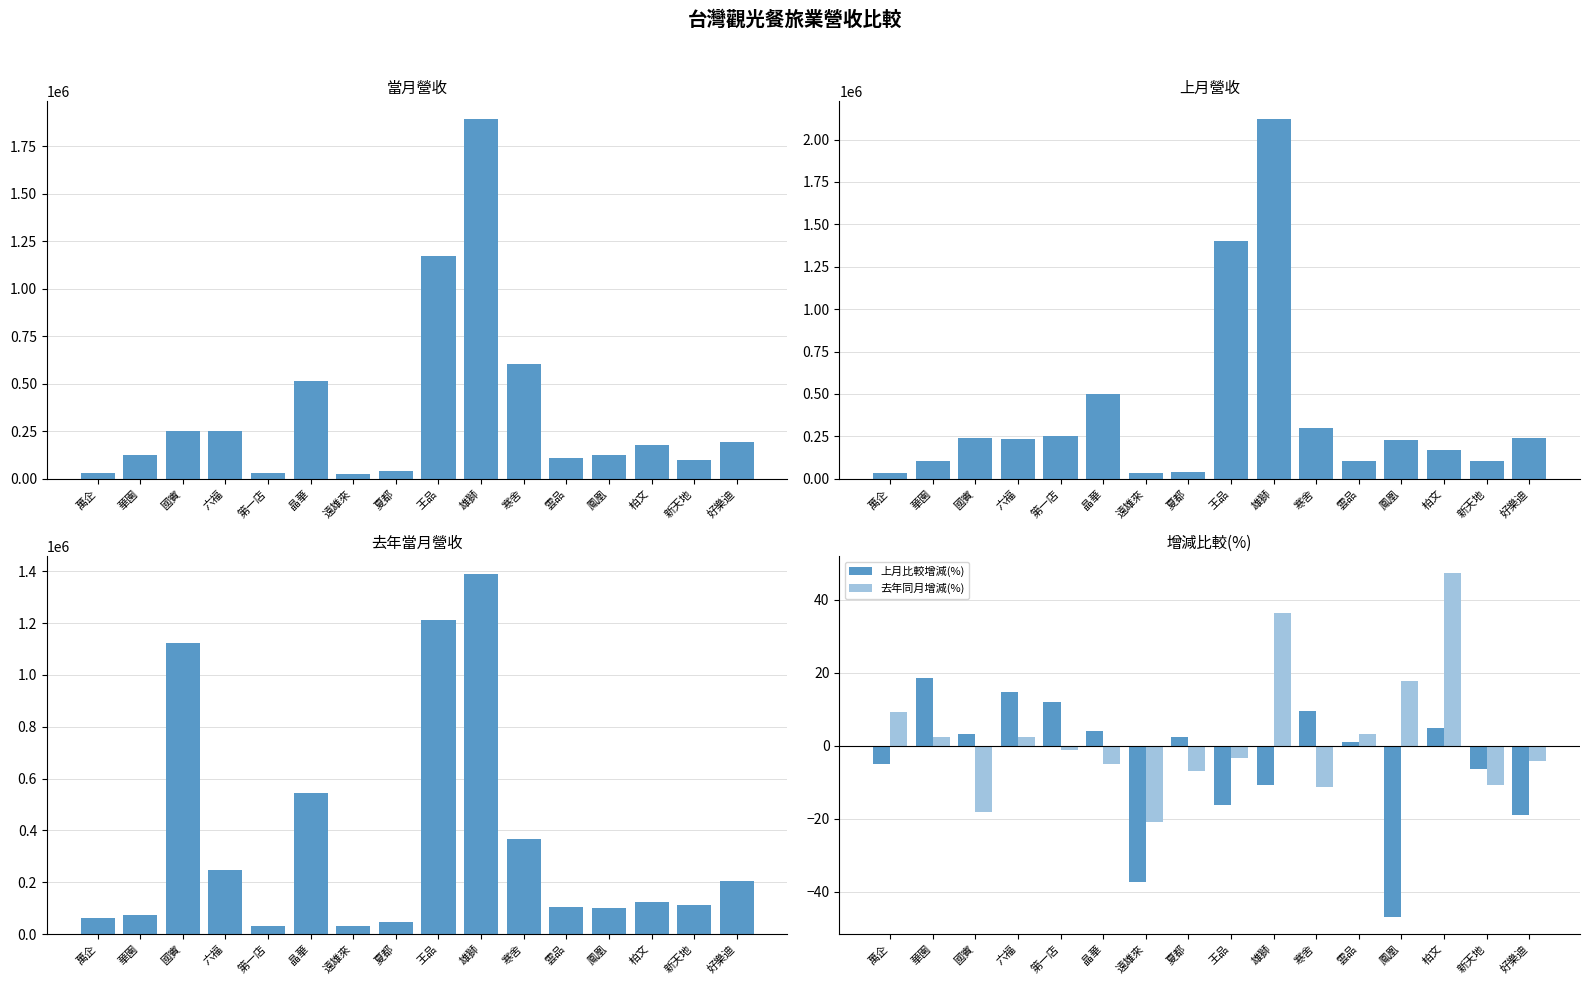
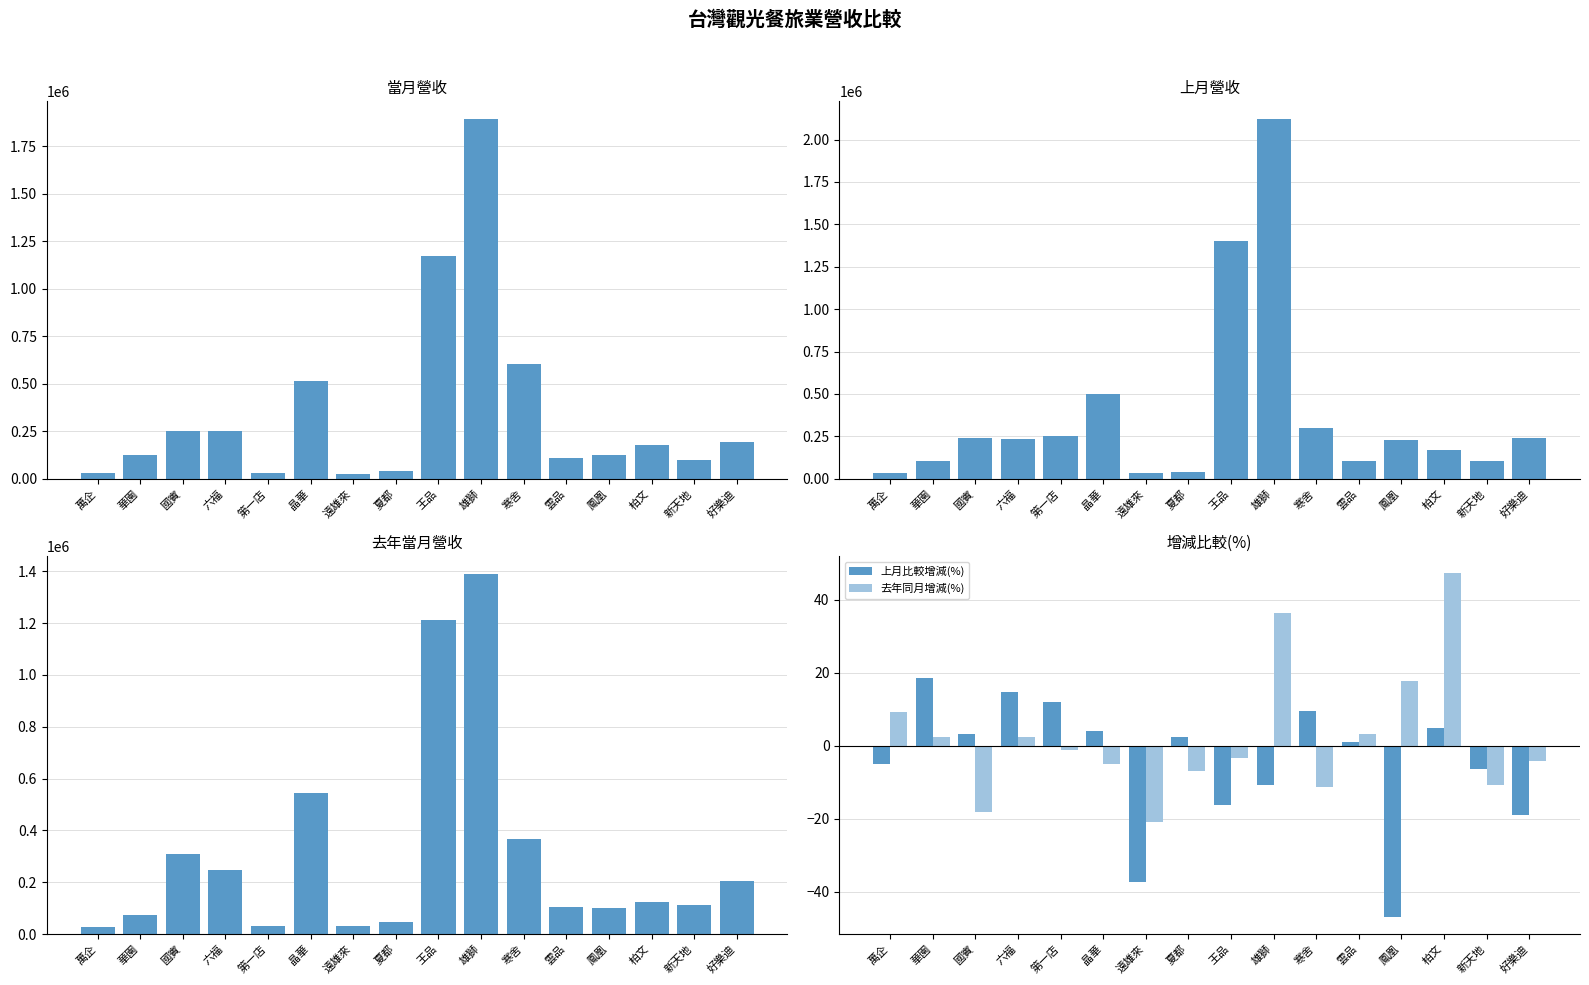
去年當月營收, 萬企: 60000 -> 30000
去年當月營收, 國賓: 1120000 -> 310000
